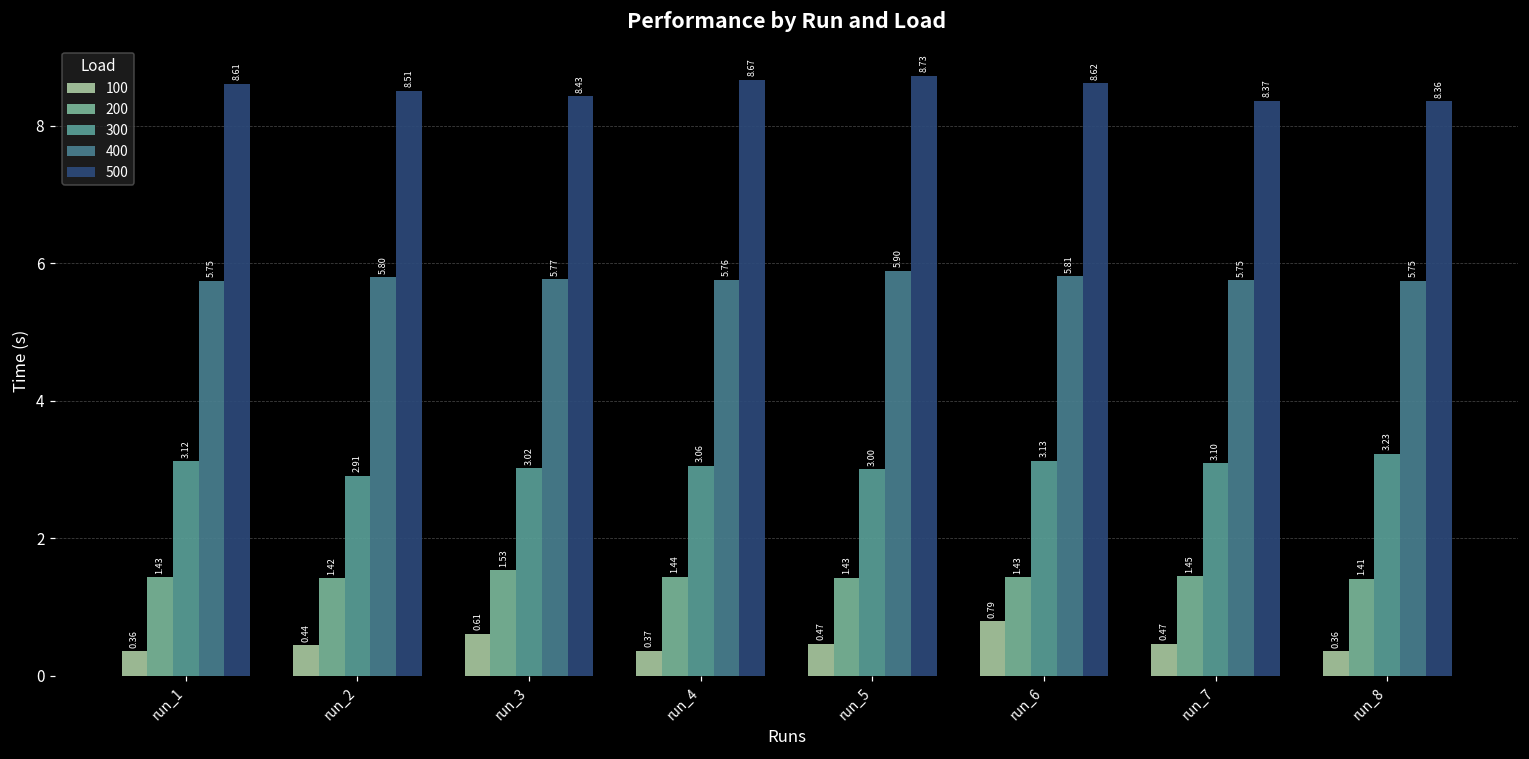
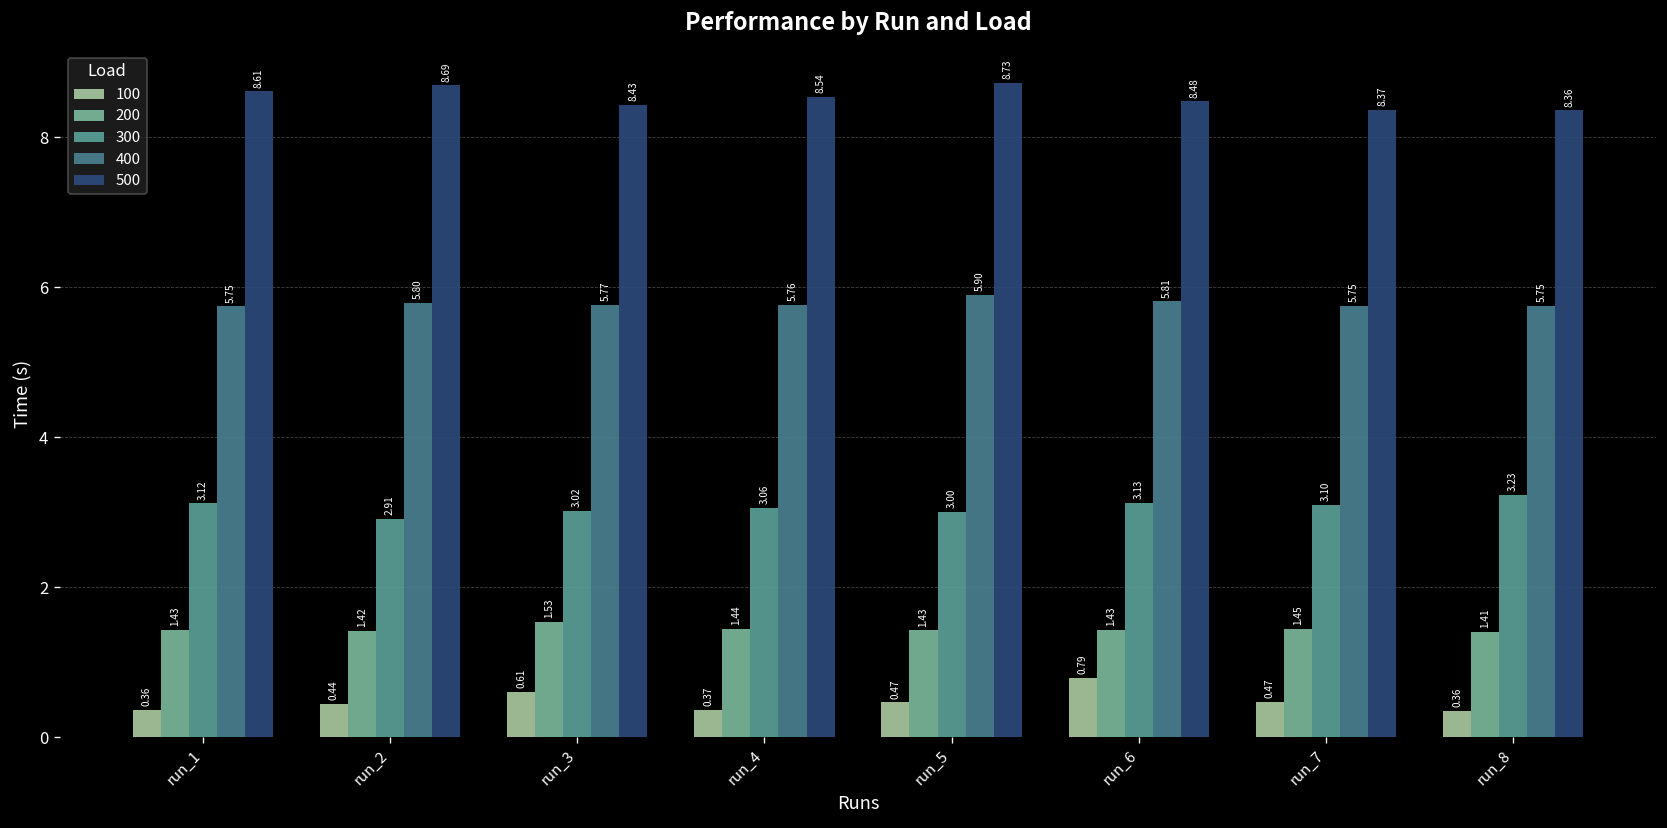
500, run_2: 8.51 -> 8.69
500, run_4: 8.67 -> 8.54
500, run_6: 8.62 -> 8.48
